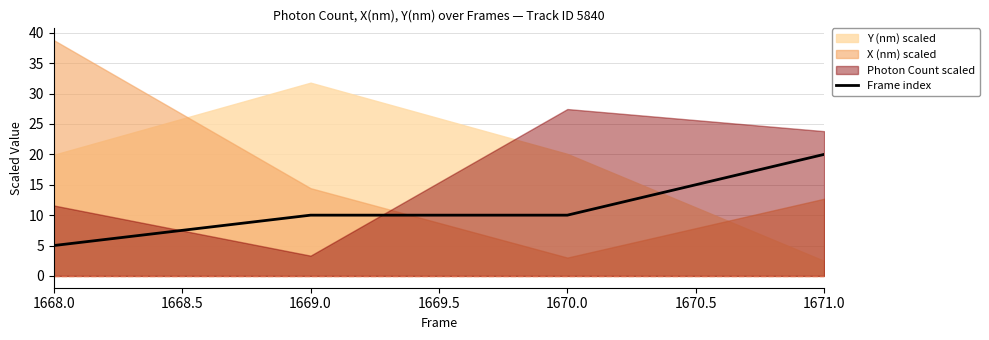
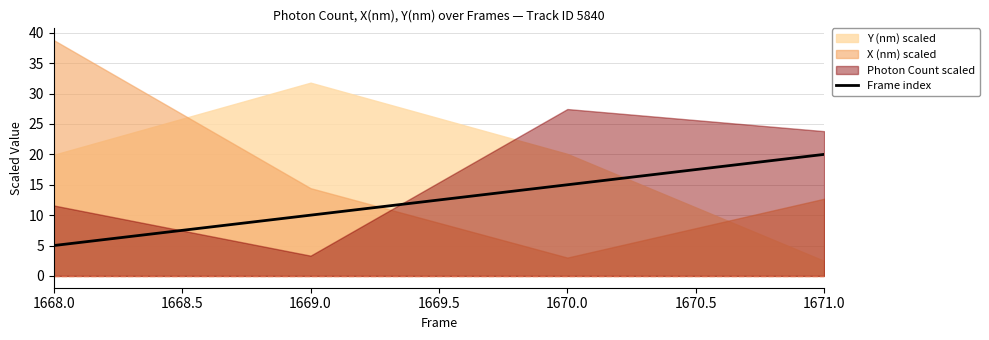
Frame index, 1670.0: 10 -> 15
